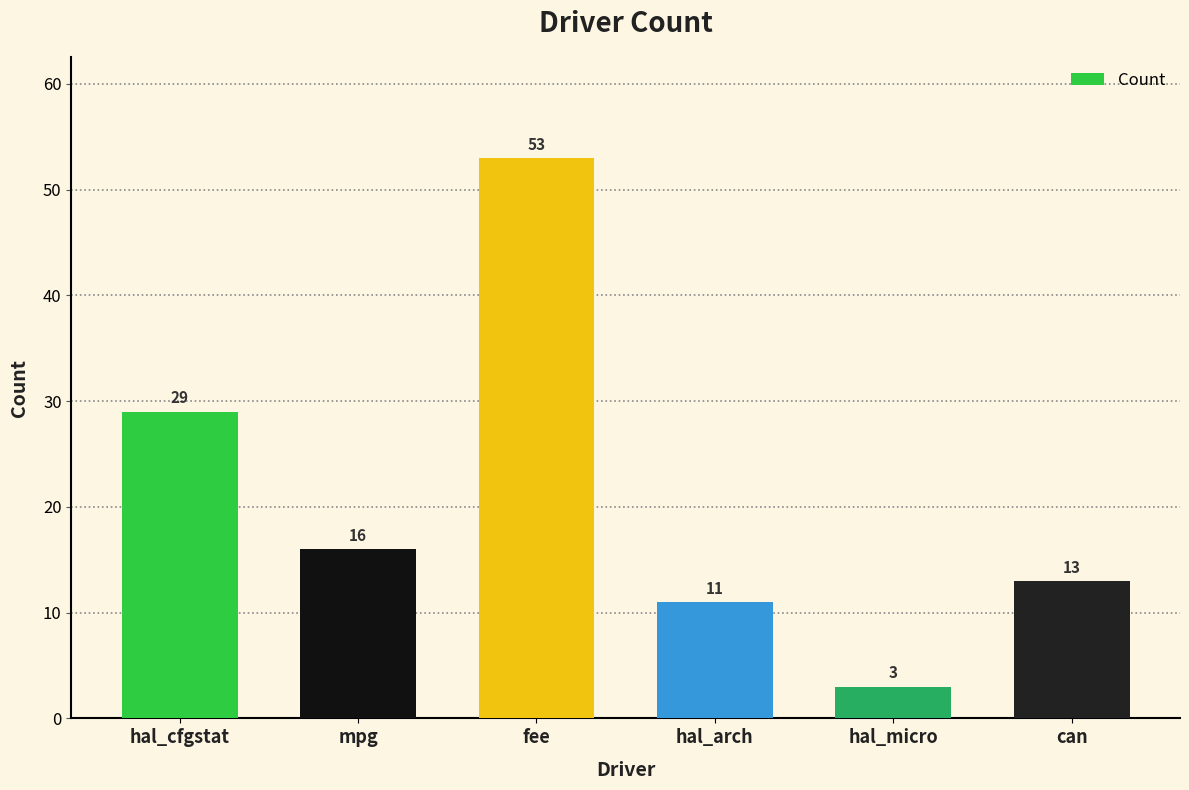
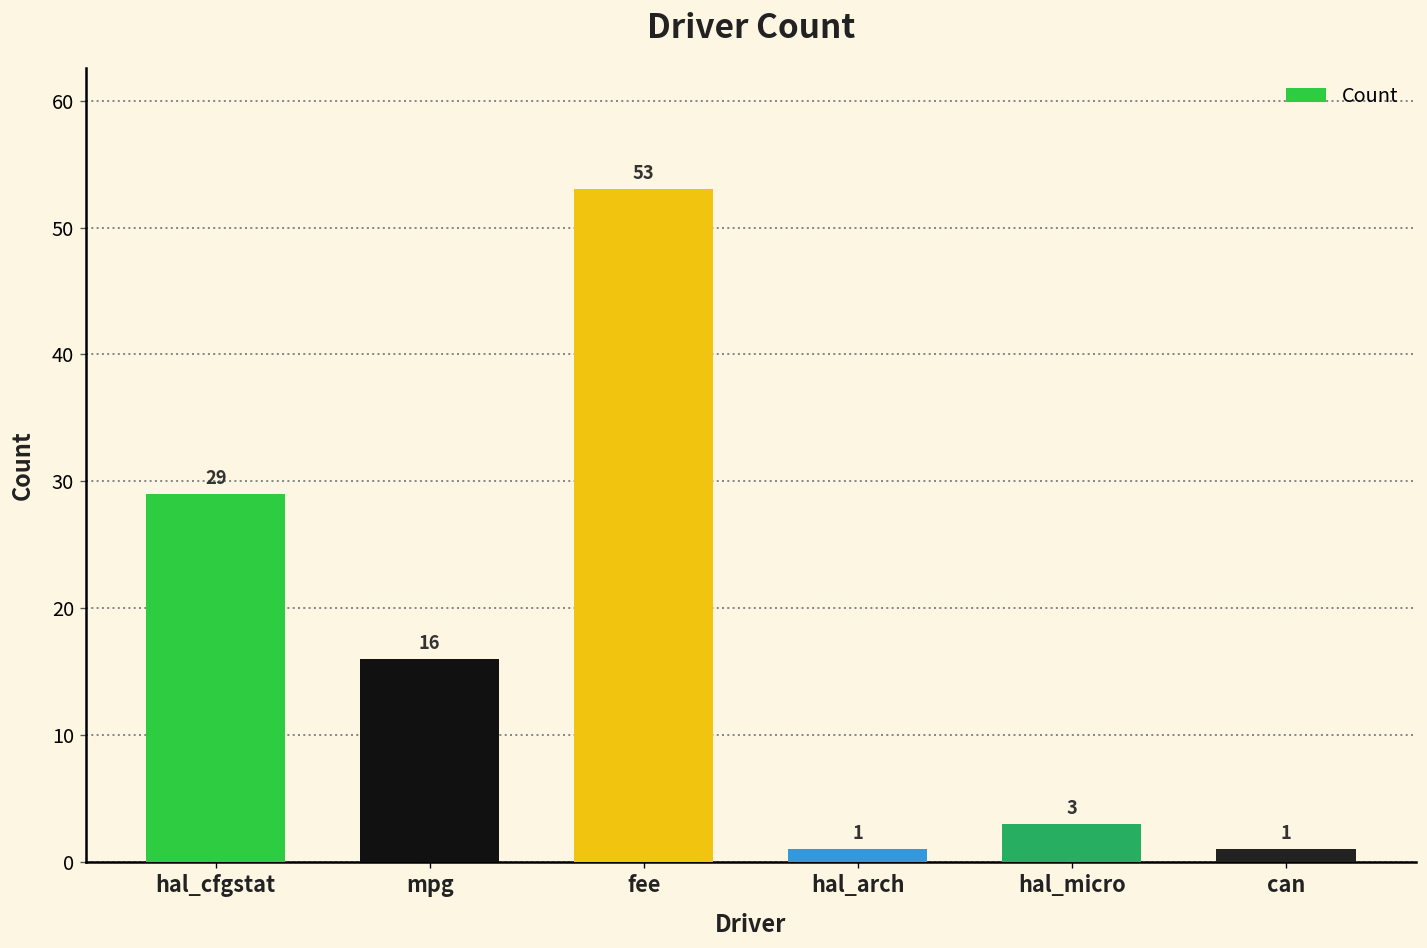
hal_arch: 11 -> 1
can: 13 -> 1
